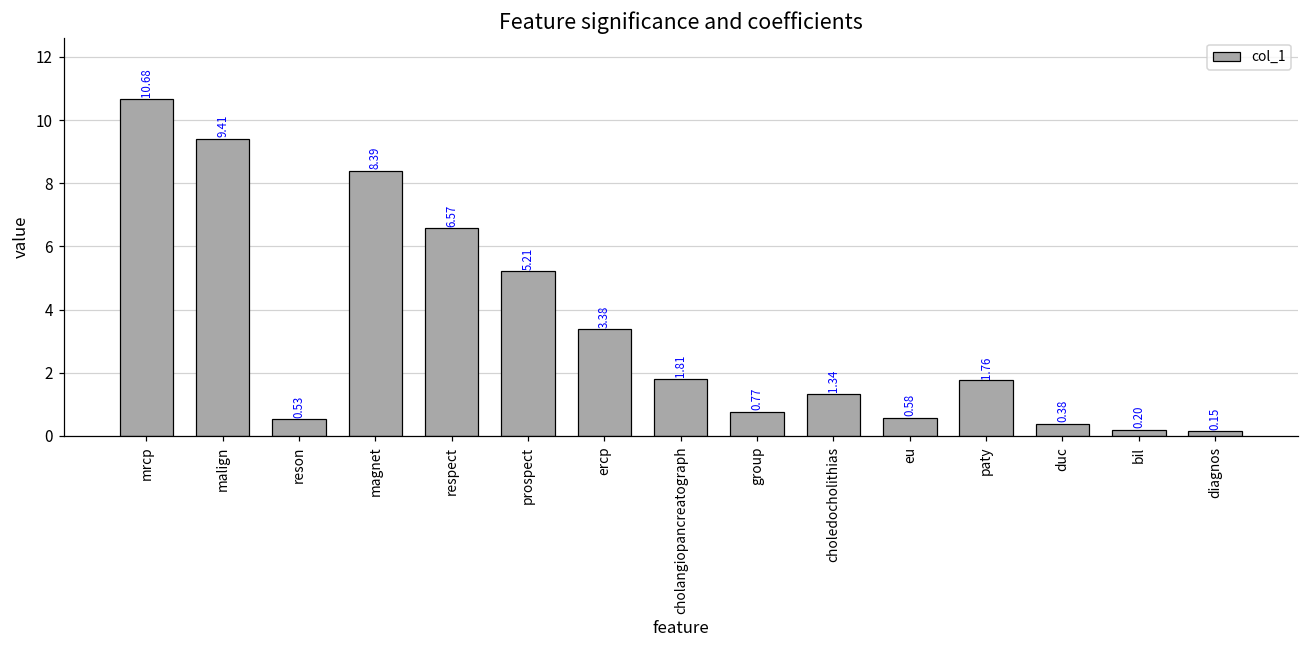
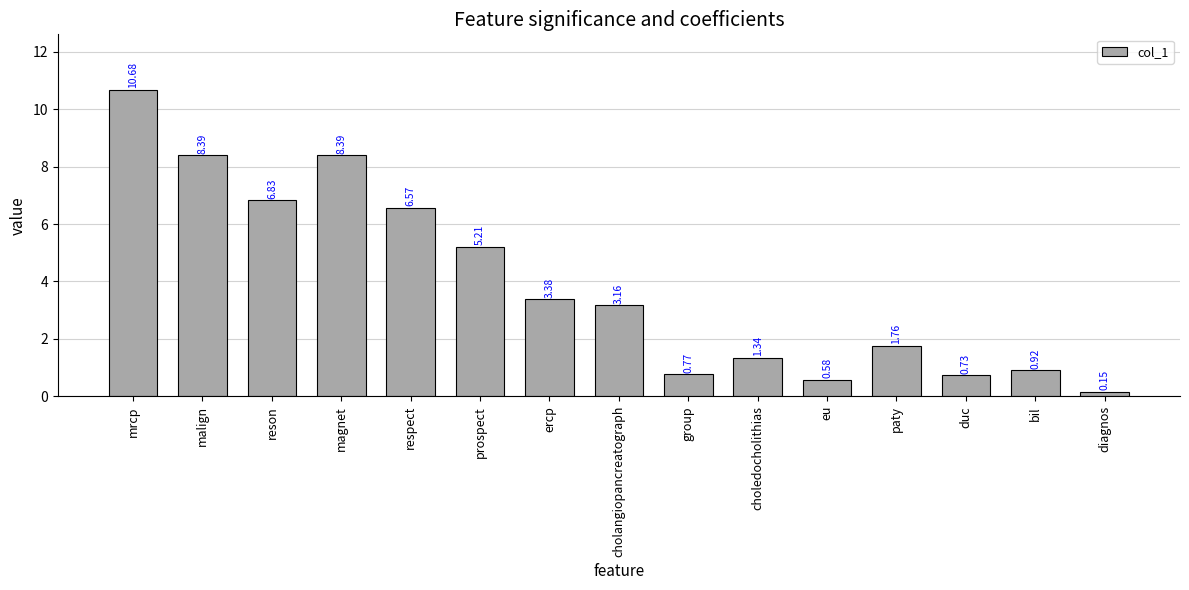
malign: 9.41 -> 8.39
reson: 0.53 -> 6.83
cholangiopancreatograph: 1.81 -> 3.16
duc: 0.38 -> 0.73
bil: 0.20 -> 0.92
